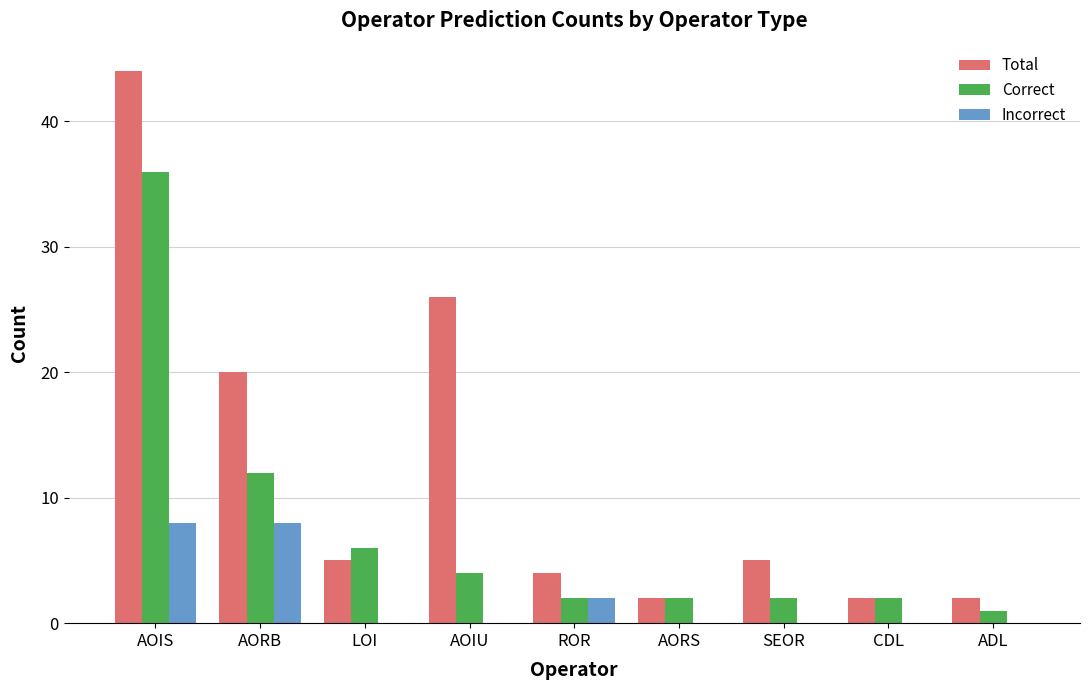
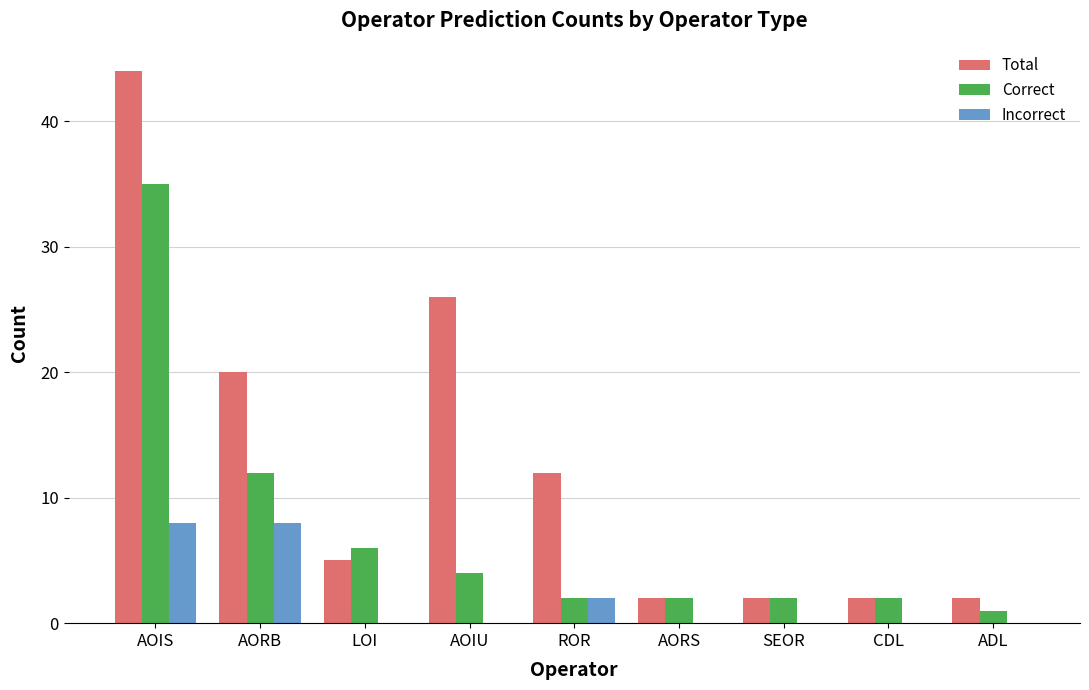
Correct, AOIS: 36 -> 35
Total, ROR: 4 -> 12
Total, SEOR: 5 -> 2
